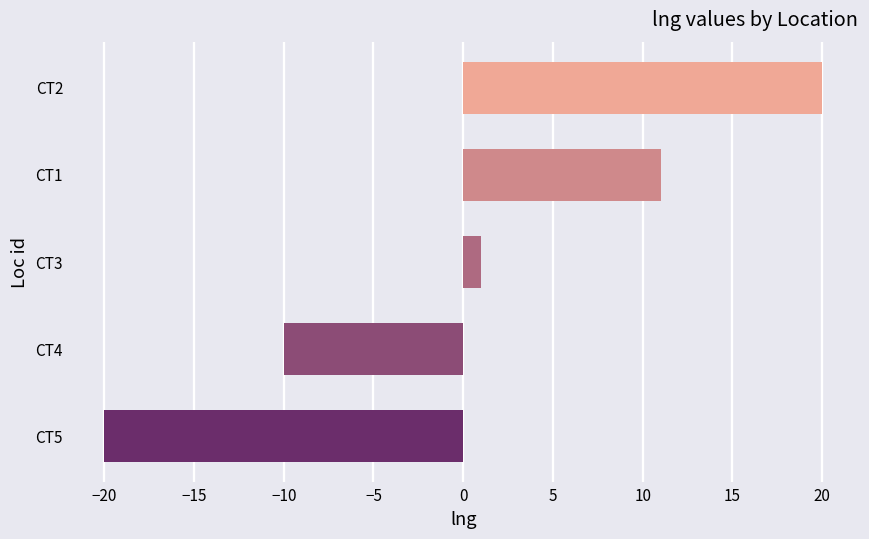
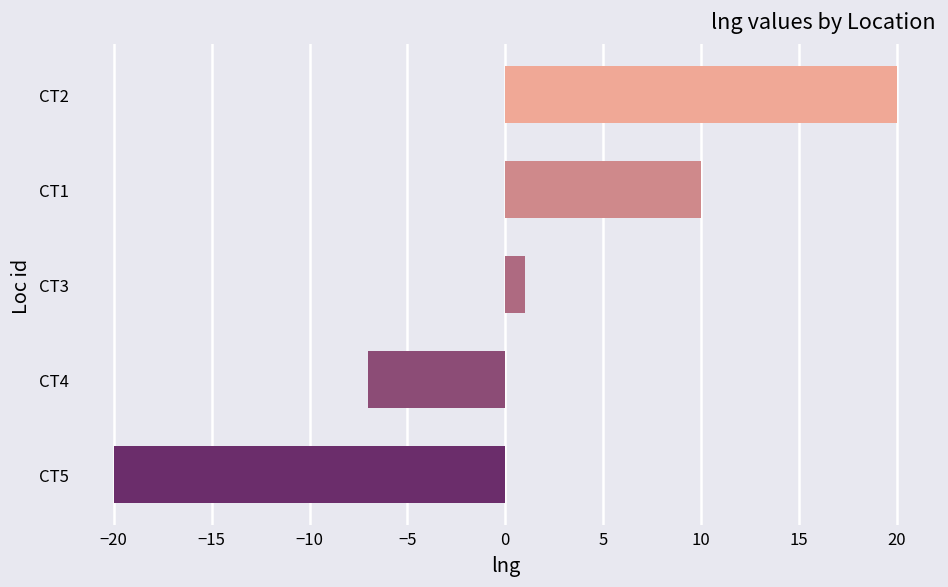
CT1: 11 -> 10
CT4: -10 -> -7
